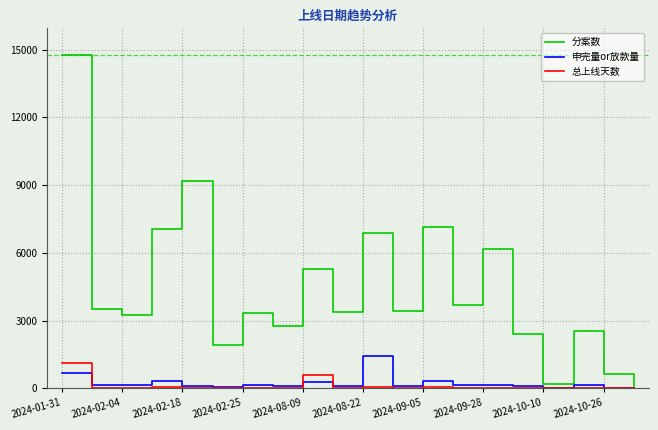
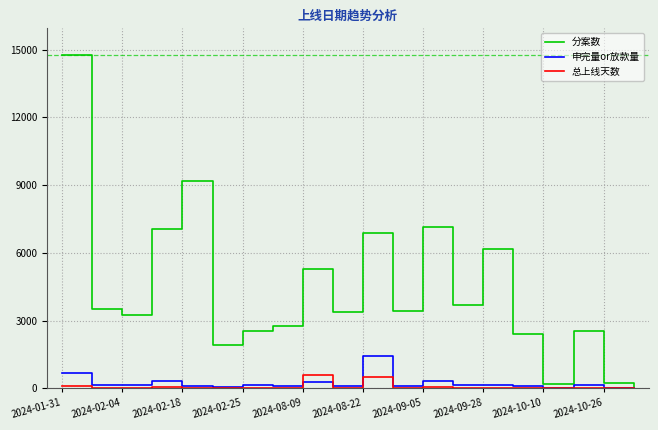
总上线天数, 2024-01-31: 1100 -> 100
分案数, 2024-02-25: 3300 -> 2500
总上线天数, 2024-08-22: 0 -> 500
分案数, 2024-10-26: 600 -> 200
